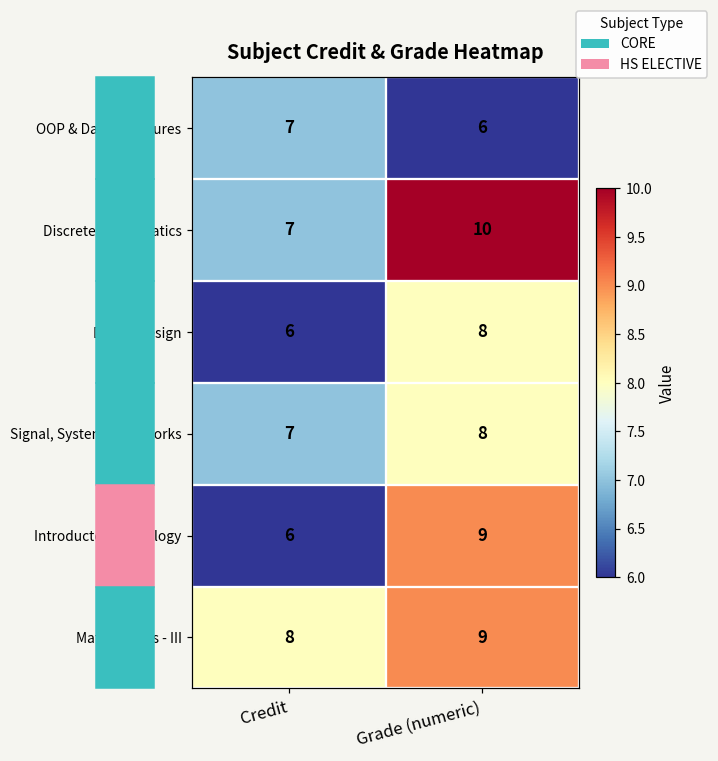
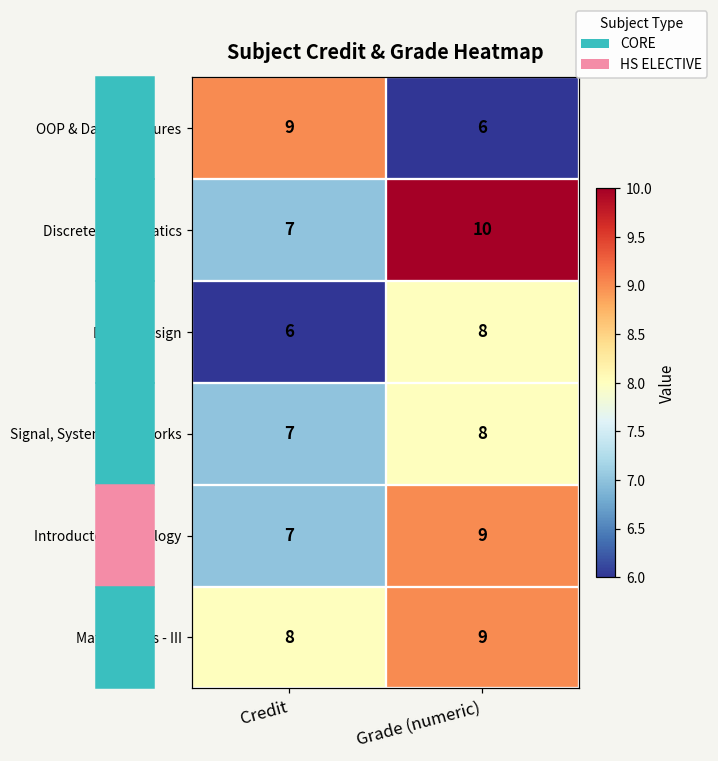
OOP & Data Structures, Credit: 7 -> 9
Introductory Sociology, Credit: 6 -> 7
